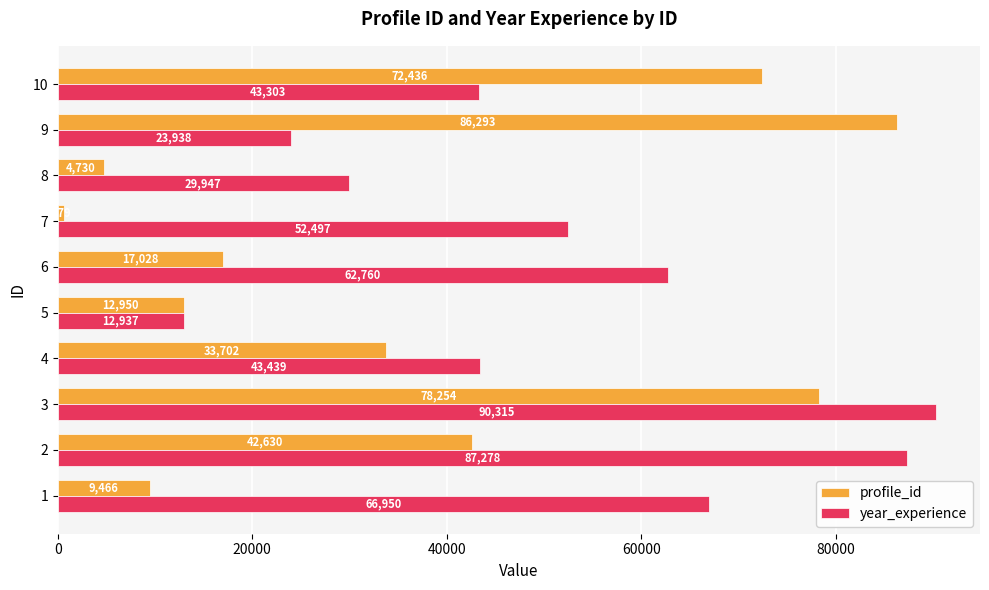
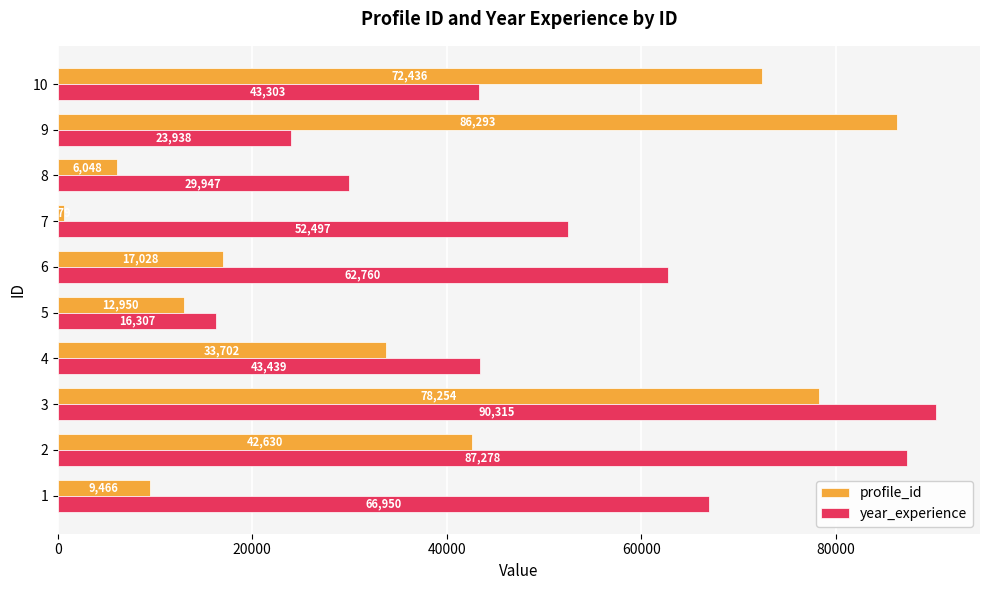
profile_id, 8: 4,730 -> 6,048
year_experience, 5: 12,937 -> 16,307
